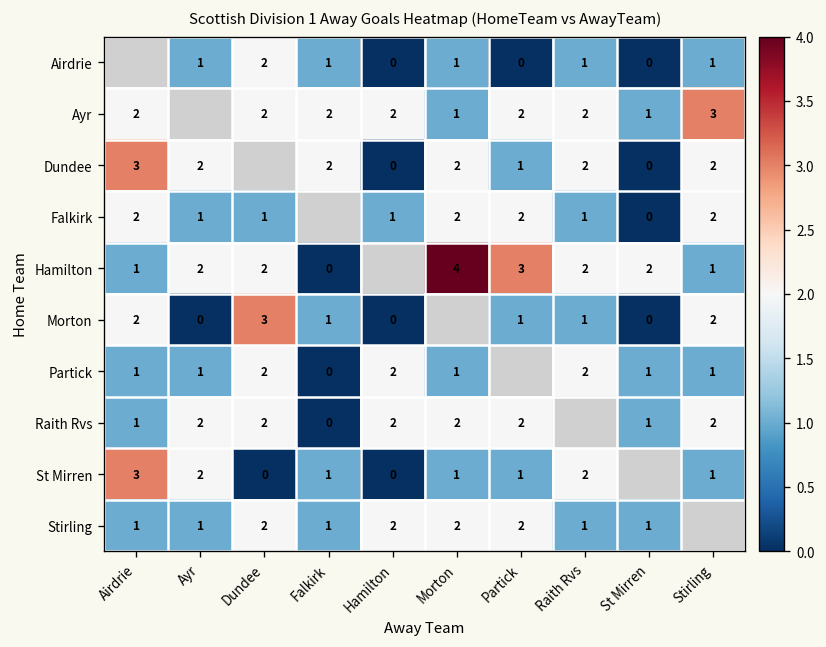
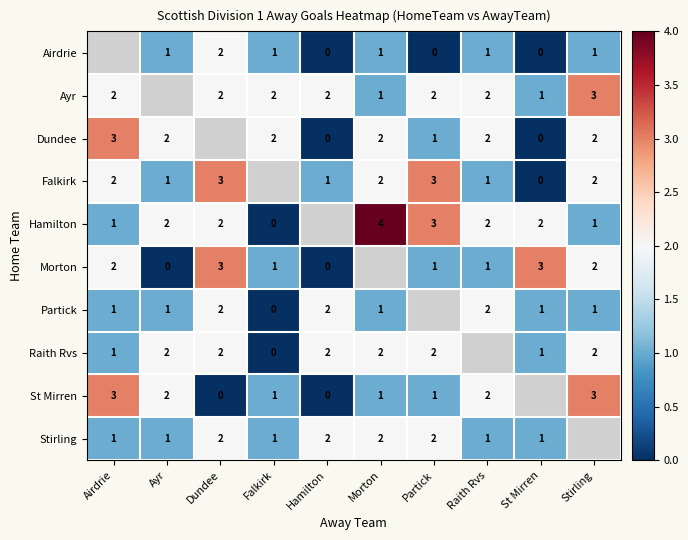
Falkirk, Dundee: 1 -> 3
Falkirk, Partick: 2 -> 3
Morton, St Mirren: 0 -> 3
St Mirren, Stirling: 1 -> 3
